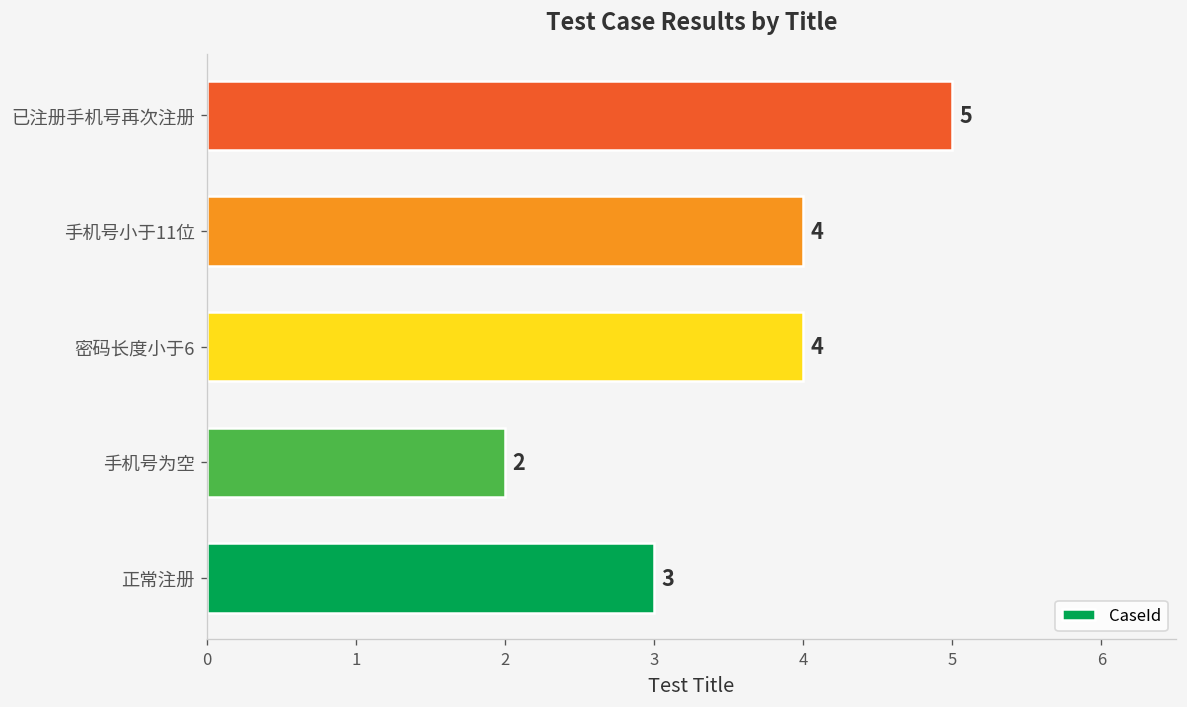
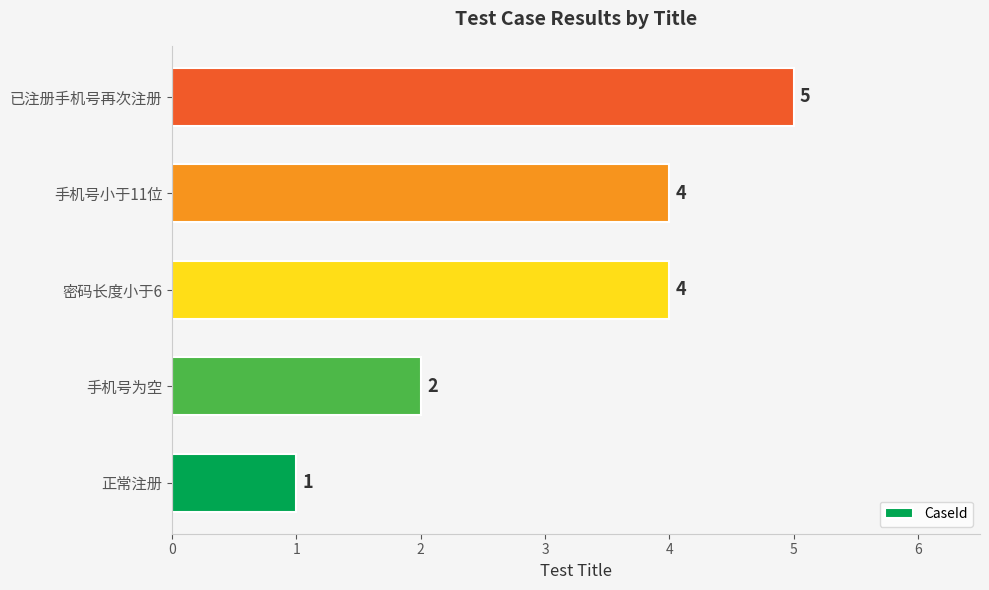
正常注册: 3 -> 1
